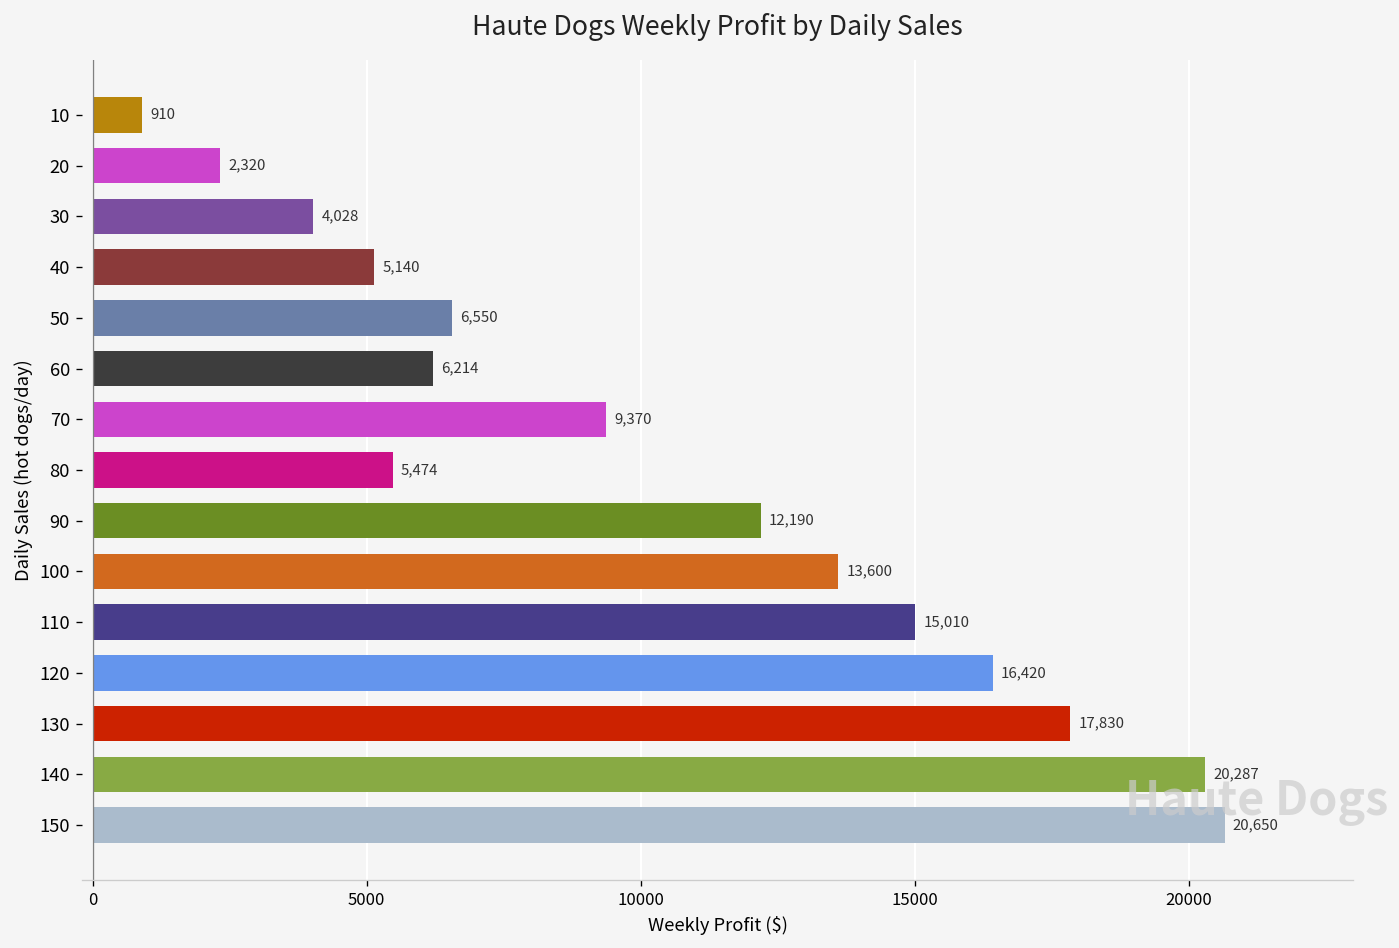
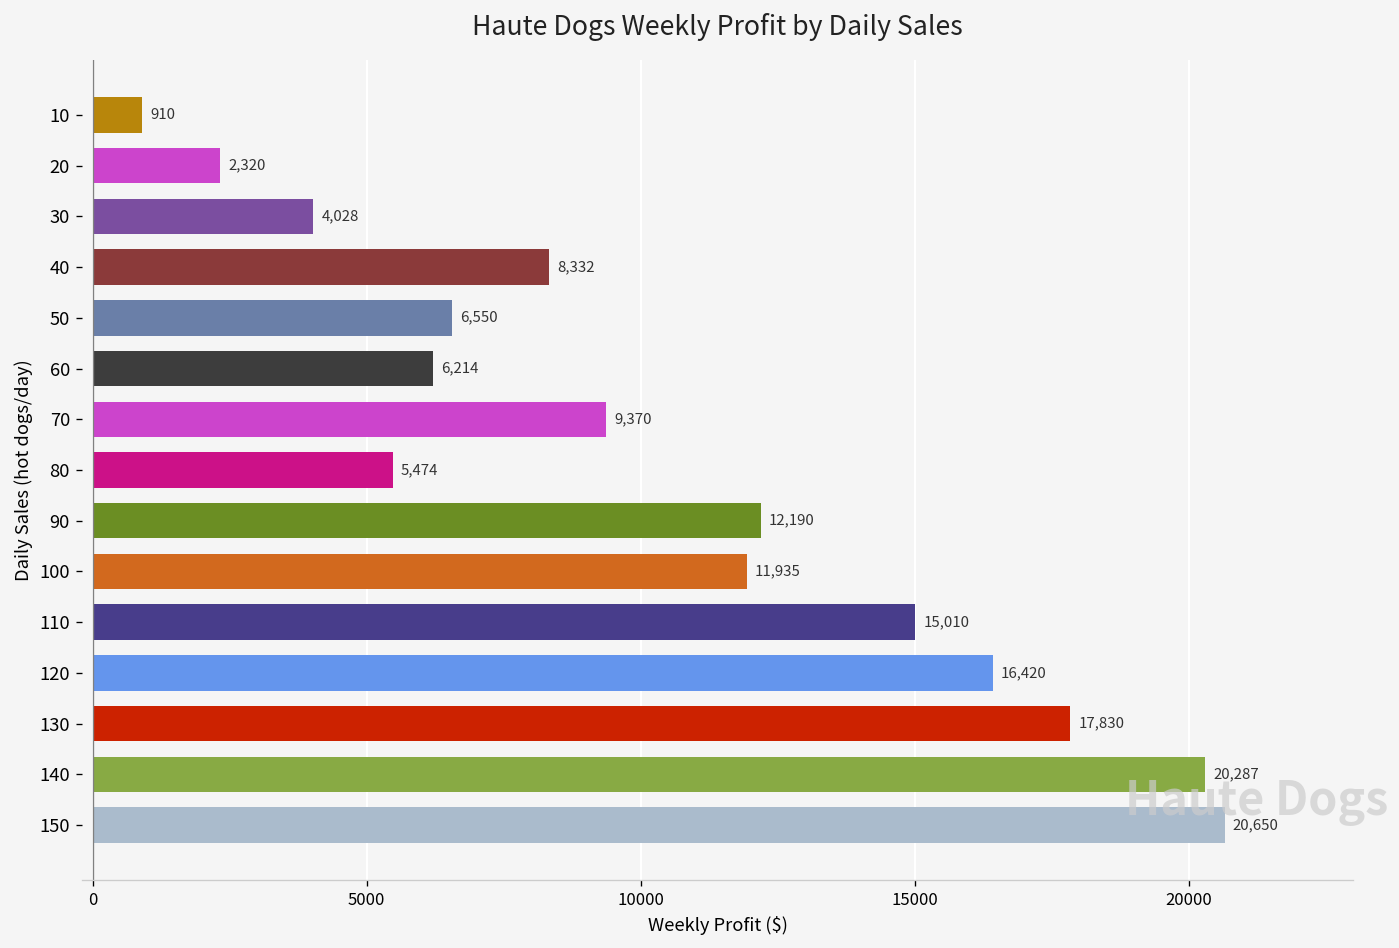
40: 5,140 -> 8,332
100: 13,600 -> 11,935
